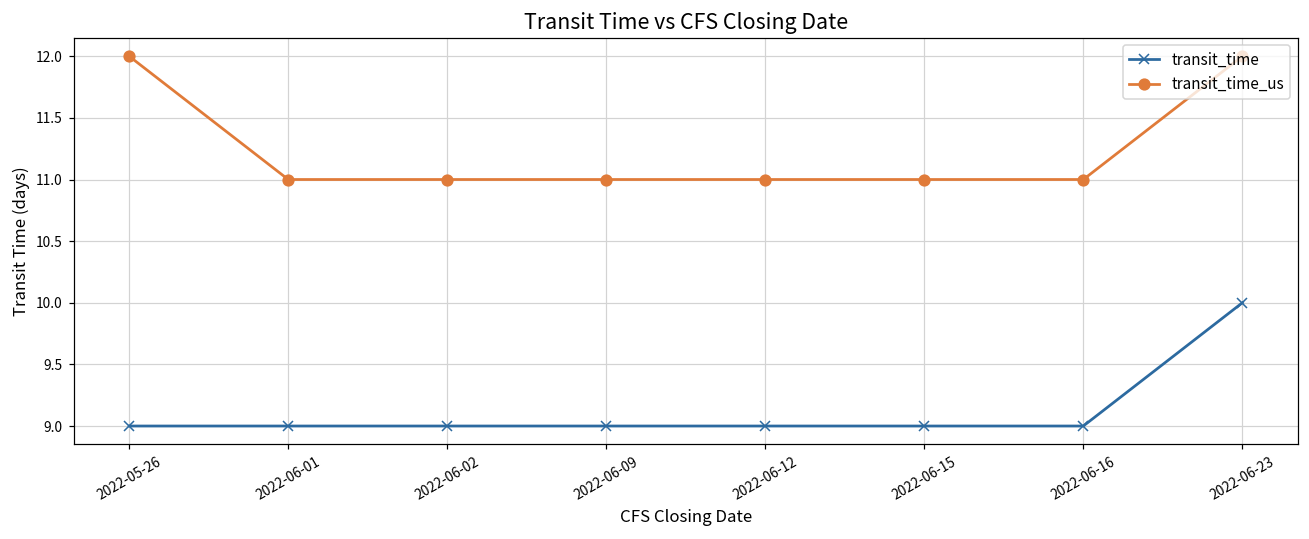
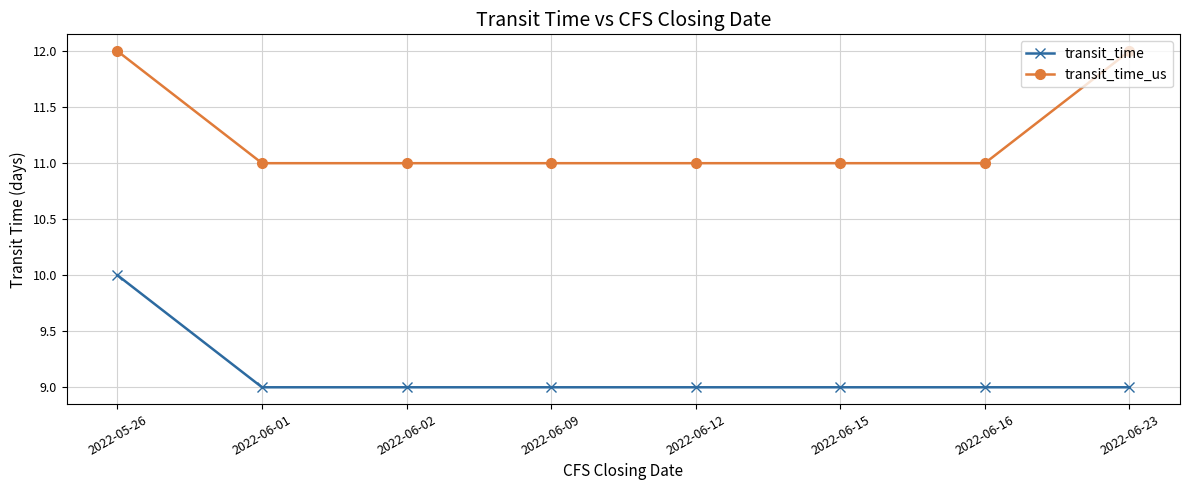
transit_time, 2022-05-26: 9 -> 10
transit_time, 2022-06-23: 10 -> 9
